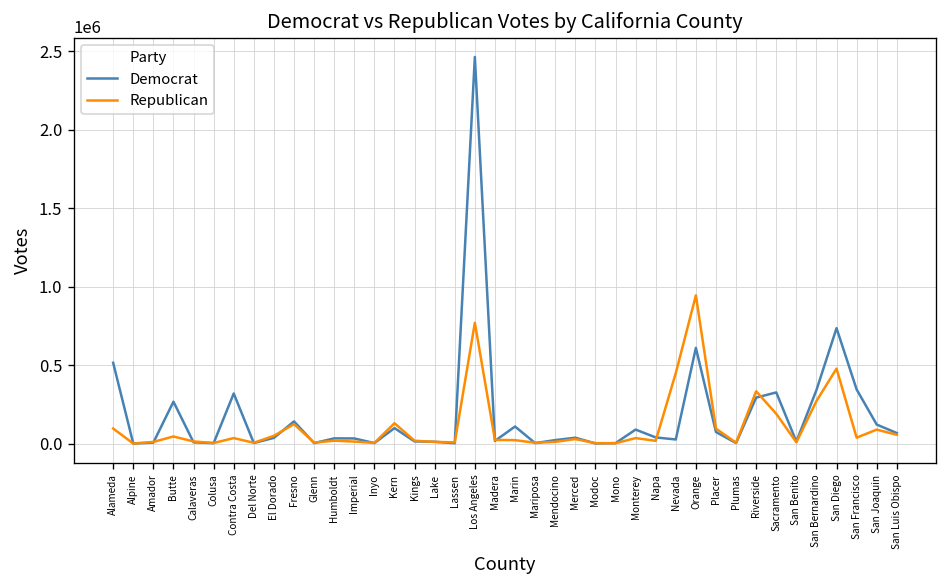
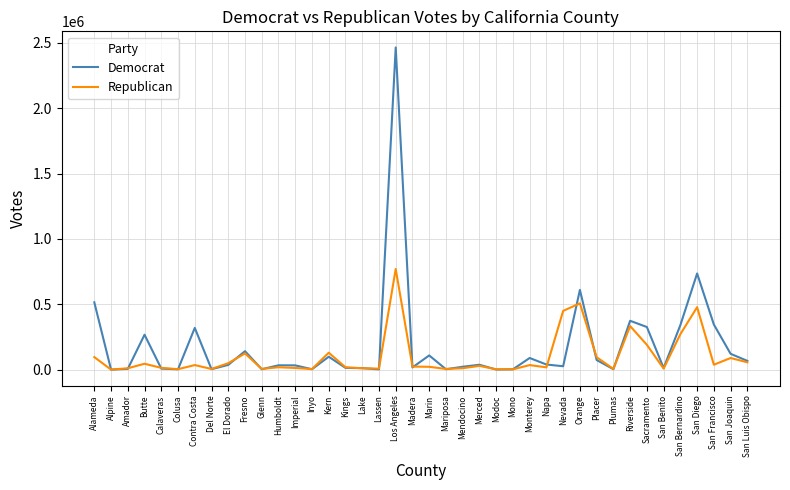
Republican, Orange: 940000 -> 510000
Democrat, Riverside: 290000 -> 370000
